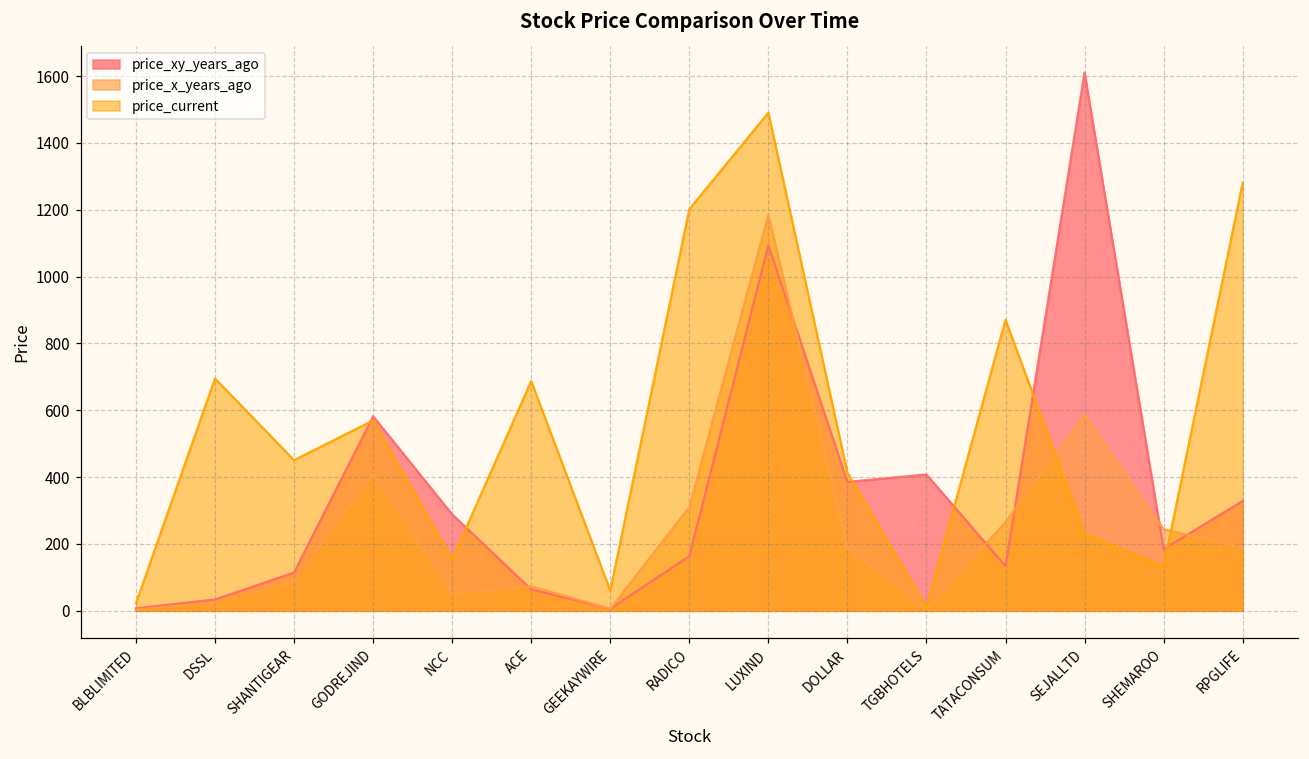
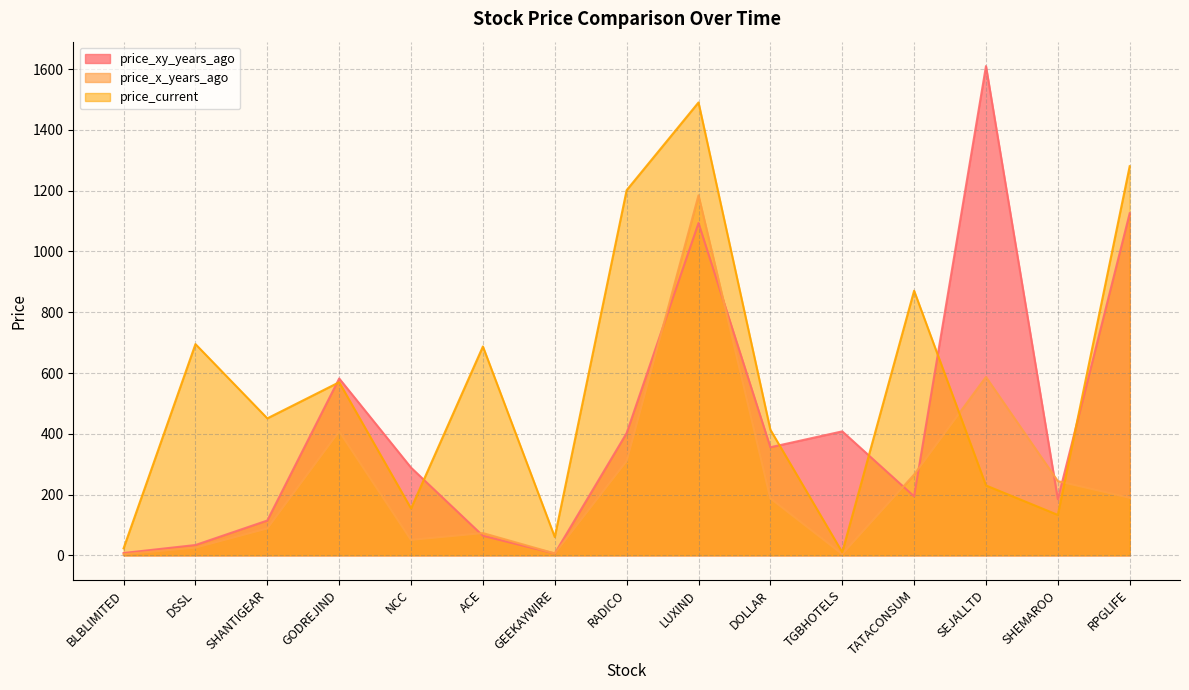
price_xy_years_ago, RADICO: 160 -> 400
price_xy_years_ago, DOLLAR: 390 -> 360
price_xy_years_ago, TATACONSUM: 130 -> 190
price_xy_years_ago, RPGLIFE: 330 -> 1130
